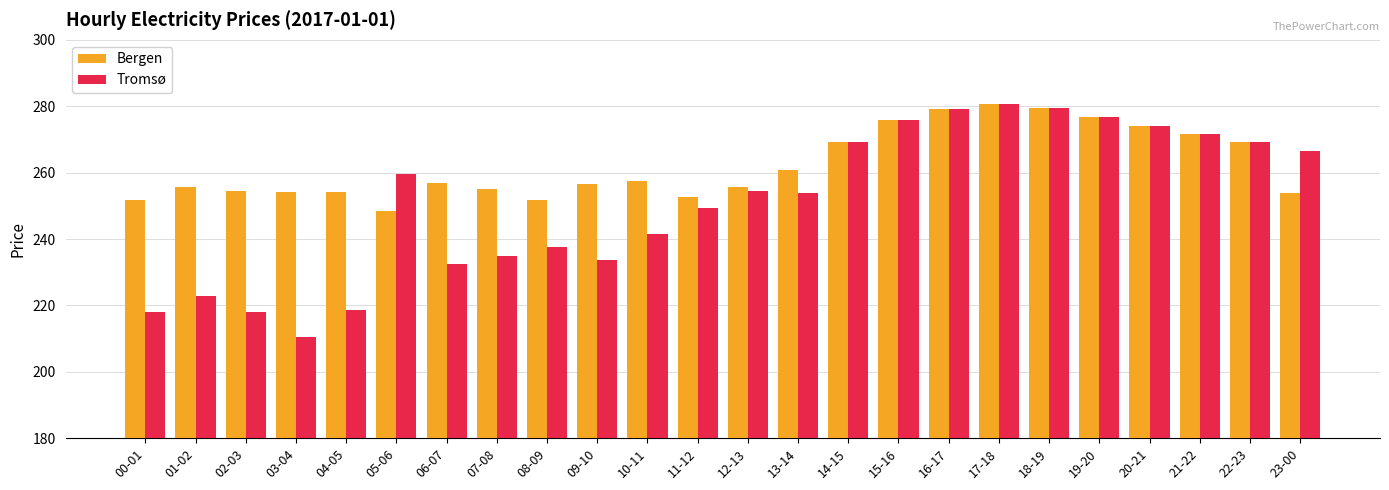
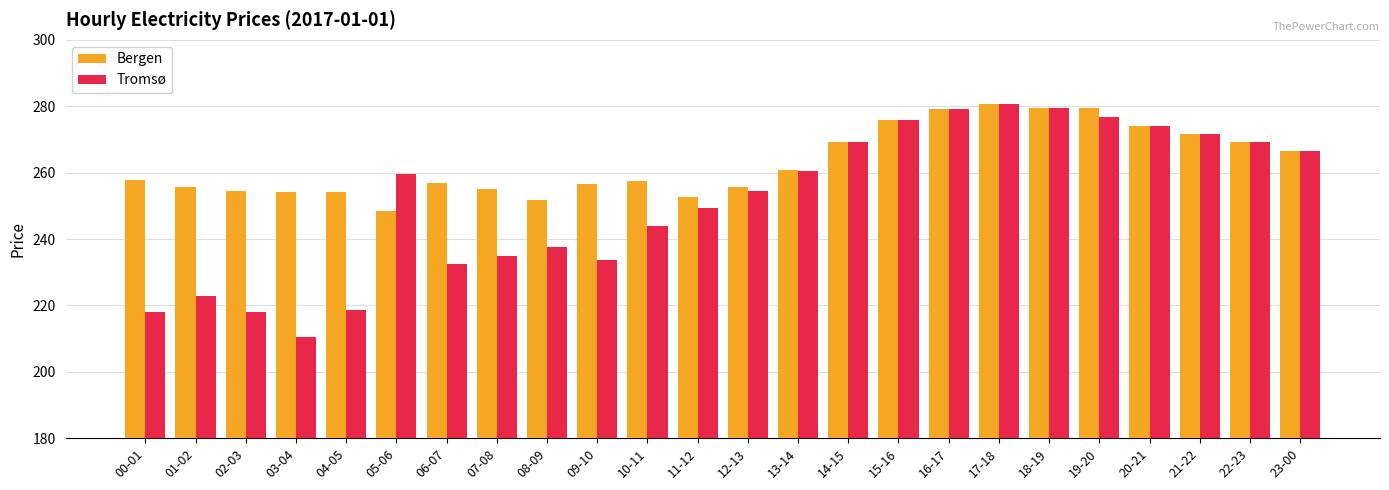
Bergen, 00-01: 252 -> 258
Tromsø, 10-11: 241 -> 244
Tromsø, 13-14: 254 -> 260
Bergen, 19-20: 277 -> 279
Bergen, 23-00: 254 -> 266
